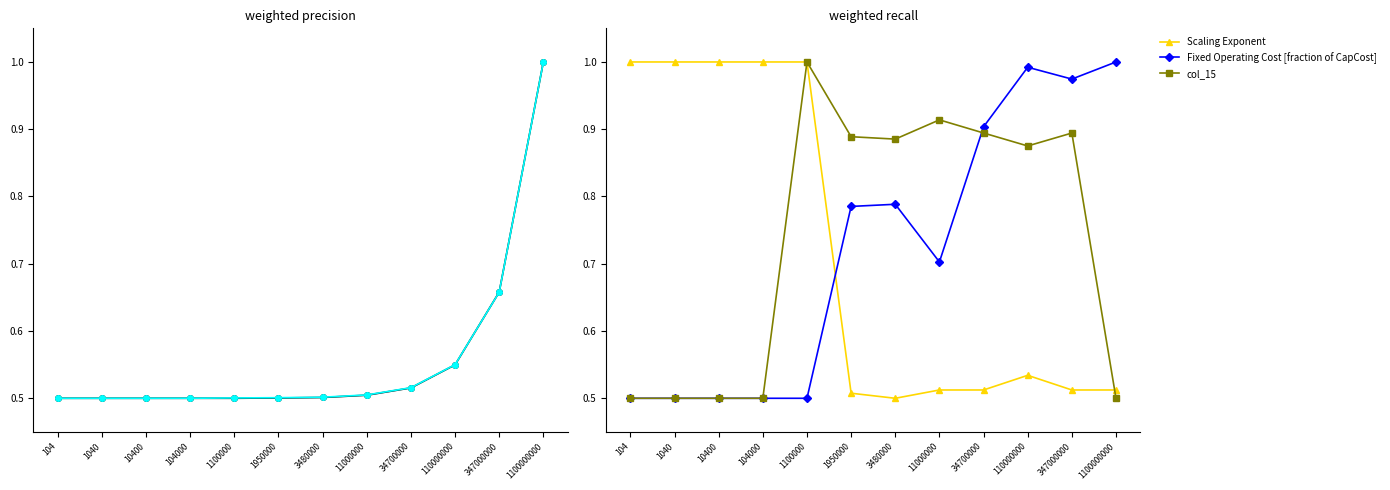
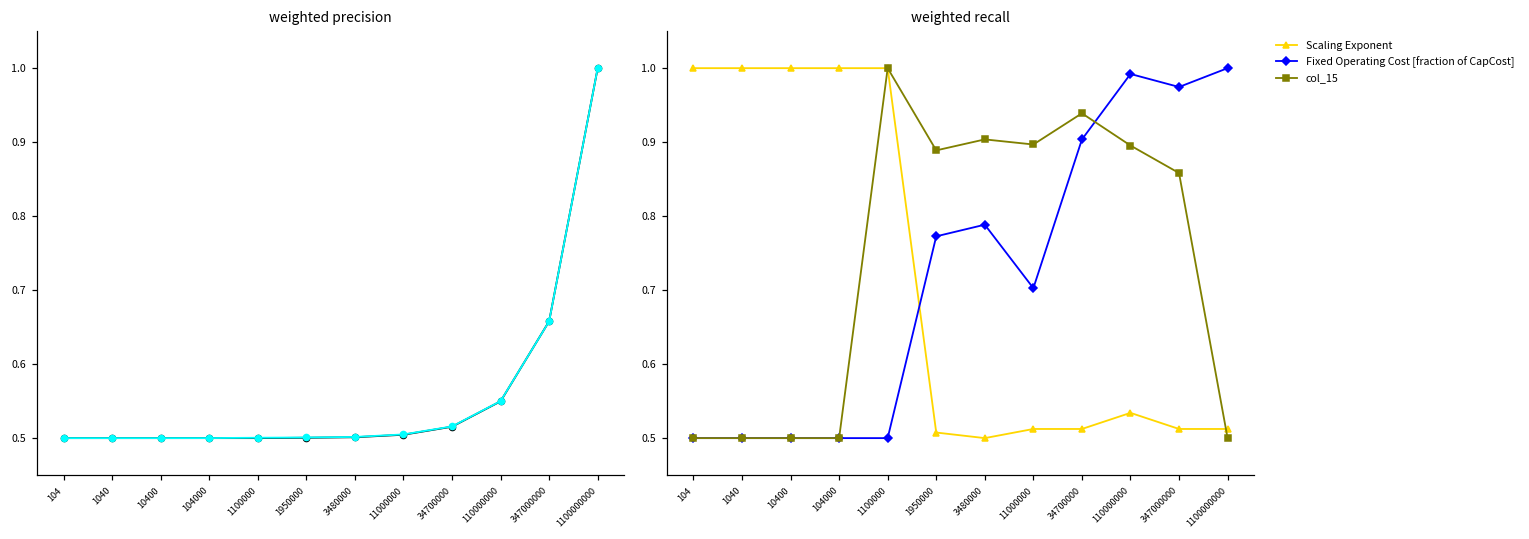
weighted recall, Fixed Operating Cost [fraction of CapCost], 1950000: 0.79 -> 0.77
weighted recall, col_15, 3480000: 0.89 -> 0.90
weighted recall, col_15, 11000000: 0.91 -> 0.90
weighted recall, col_15, 34700000: 0.89 -> 0.94
weighted recall, col_15, 110000000: 0.88 -> 0.90
weighted recall, col_15, 347000000: 0.89 -> 0.86
